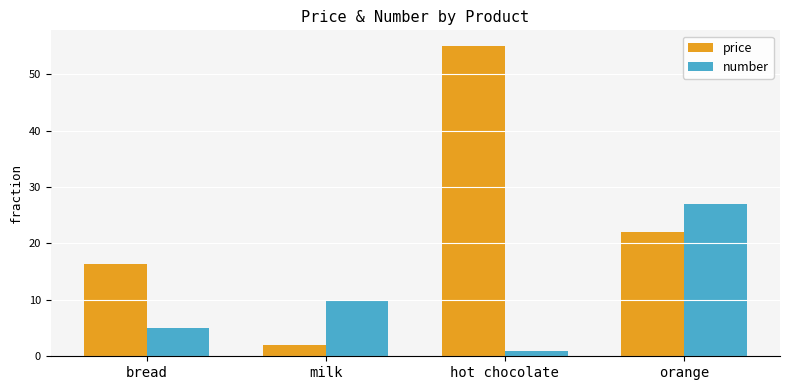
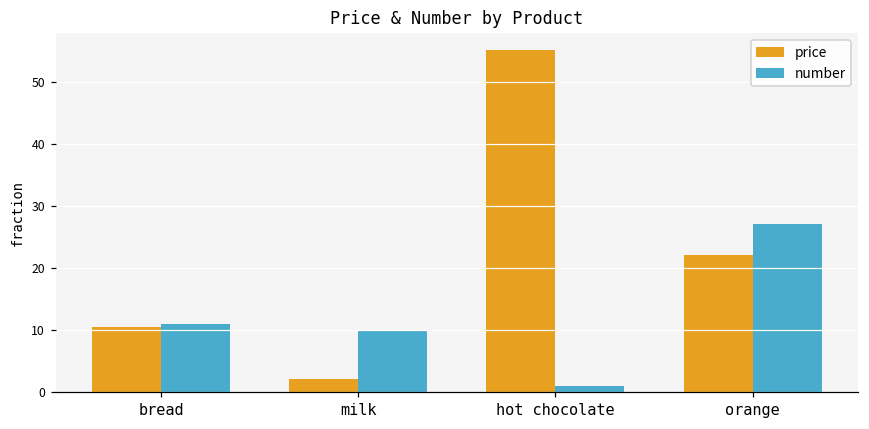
price, bread: 16 -> 11
number, bread: 5 -> 11
